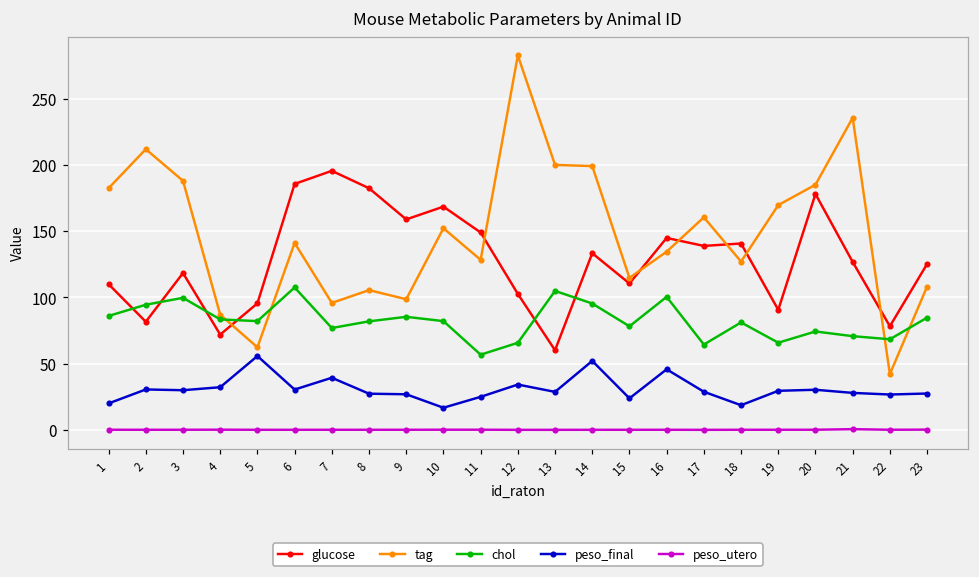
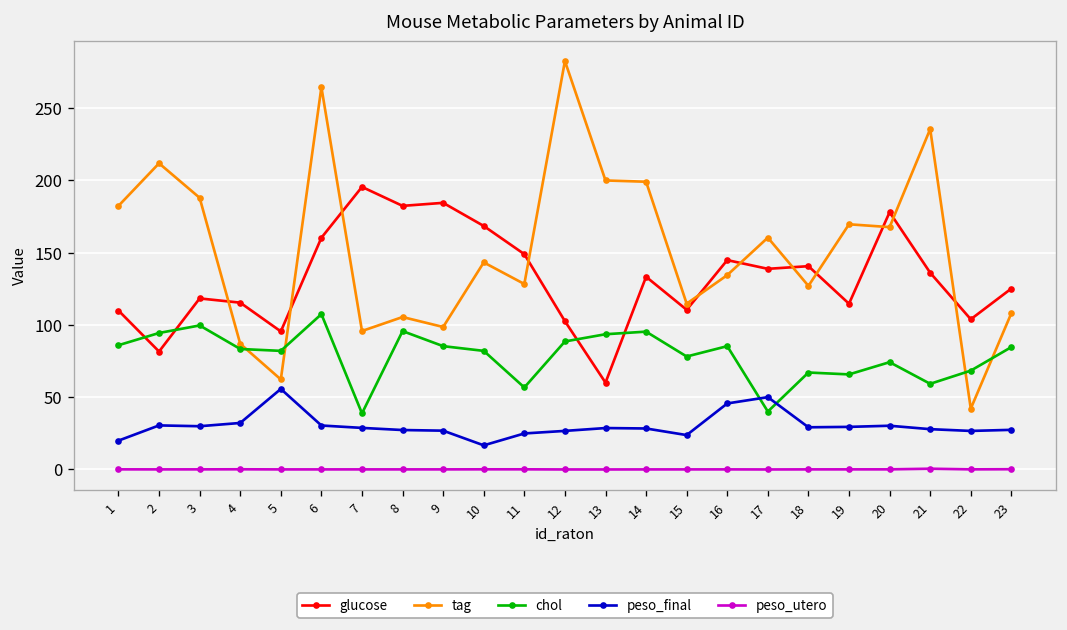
glucose, 4: 72 -> 115
glucose, 6: 186 -> 160
tag, 6: 141 -> 265
chol, 7: 77 -> 39
peso_final, 7: 39 -> 29
chol, 8: 82 -> 96
glucose, 9: 159 -> 185
tag, 10: 152 -> 143
chol, 12: 66 -> 89
peso_final, 12: 34 -> 27
chol, 13: 105 -> 94
peso_final, 14: 52 -> 28
chol, 16: 100 -> 85
chol, 17: 64 -> 40
peso_final, 17: 29 -> 50
chol, 18: 81 -> 67
peso_final, 18: 19 -> 29
glucose, 19: 91 -> 115
tag, 20: 185 -> 168
glucose, 21: 127 -> 136
chol, 21: 71 -> 59
glucose, 22: 78 -> 104
